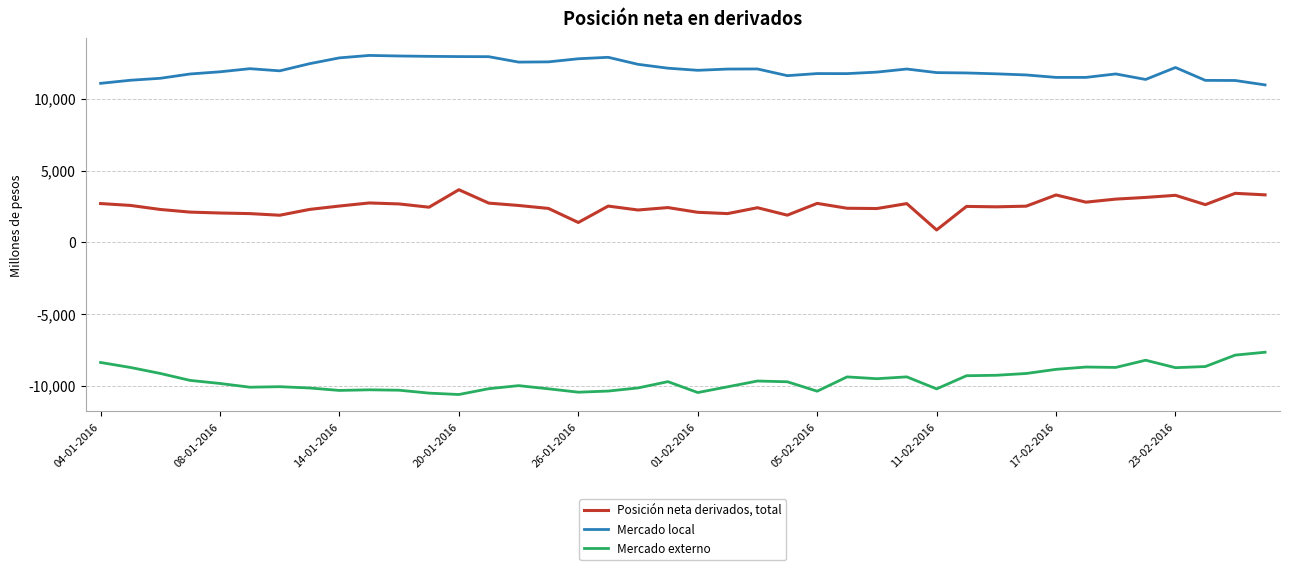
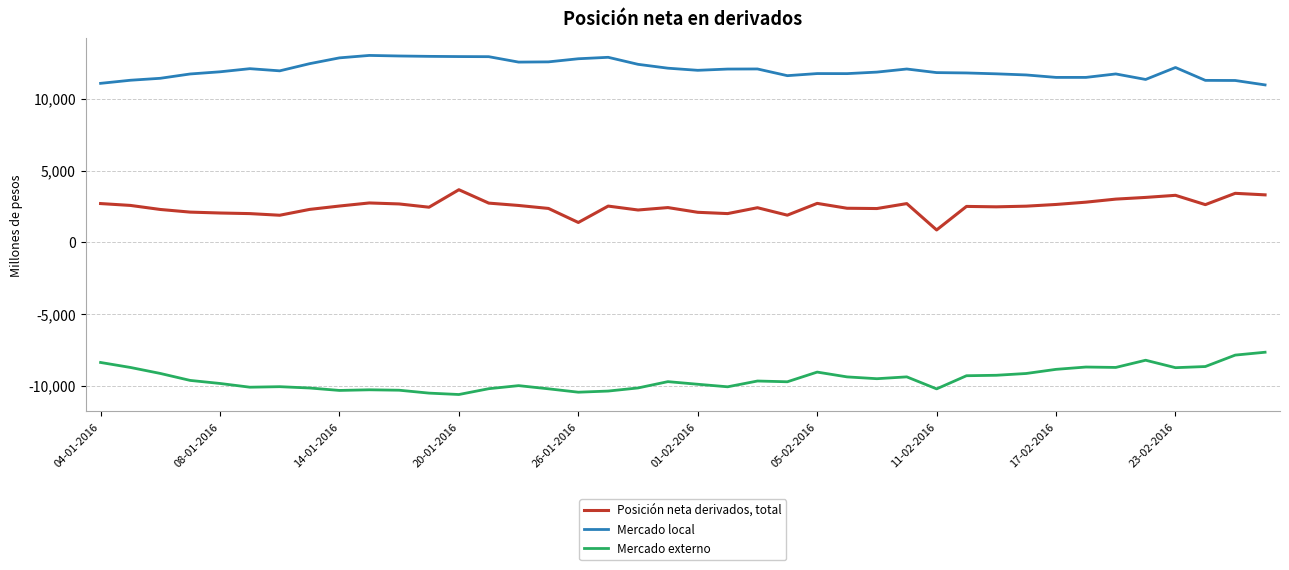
Mercado externo, 01-02-2016: -10,500 -> -9,900
Mercado externo, 05-02-2016: -10,400 -> -9,000
Posición neta derivados, total, 17-02-2016: 3,300 -> 2,600
